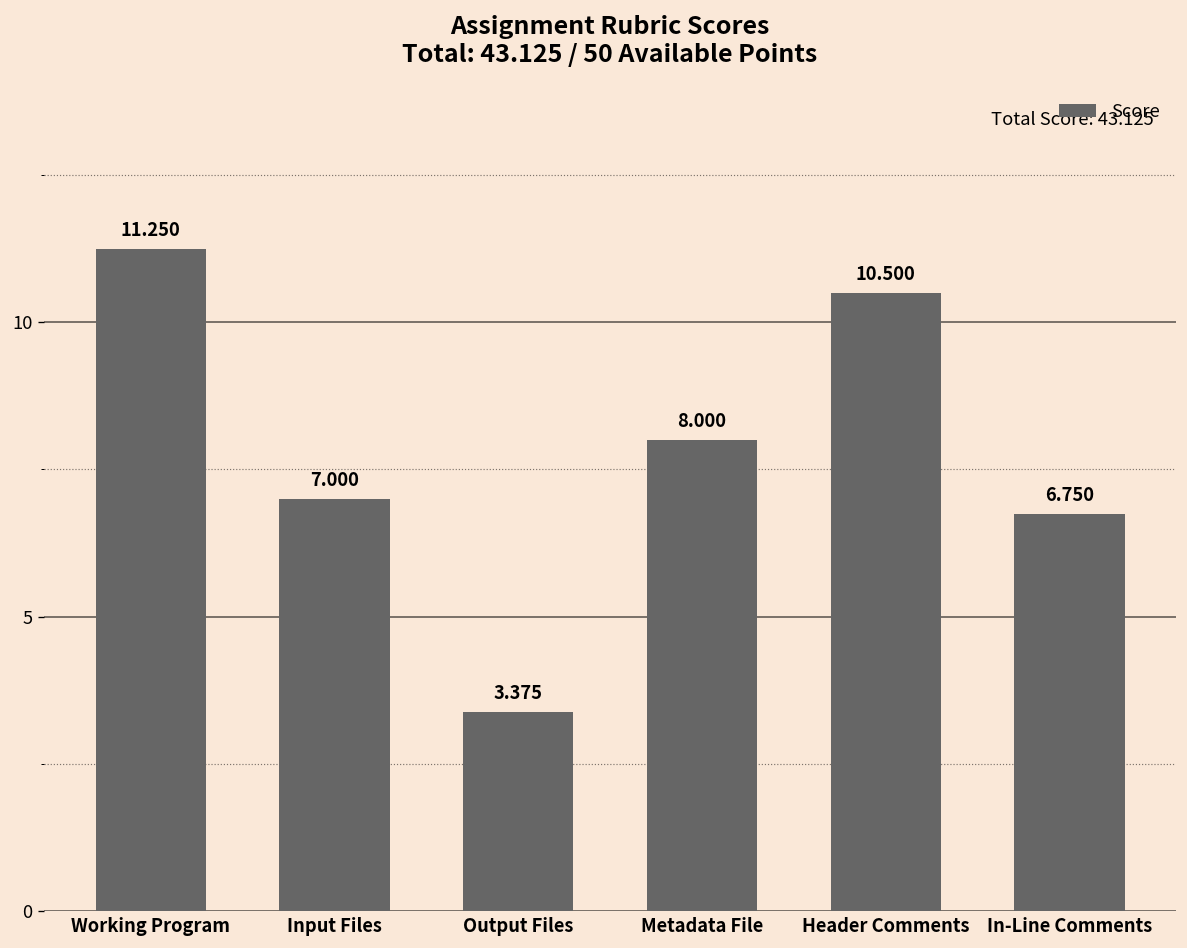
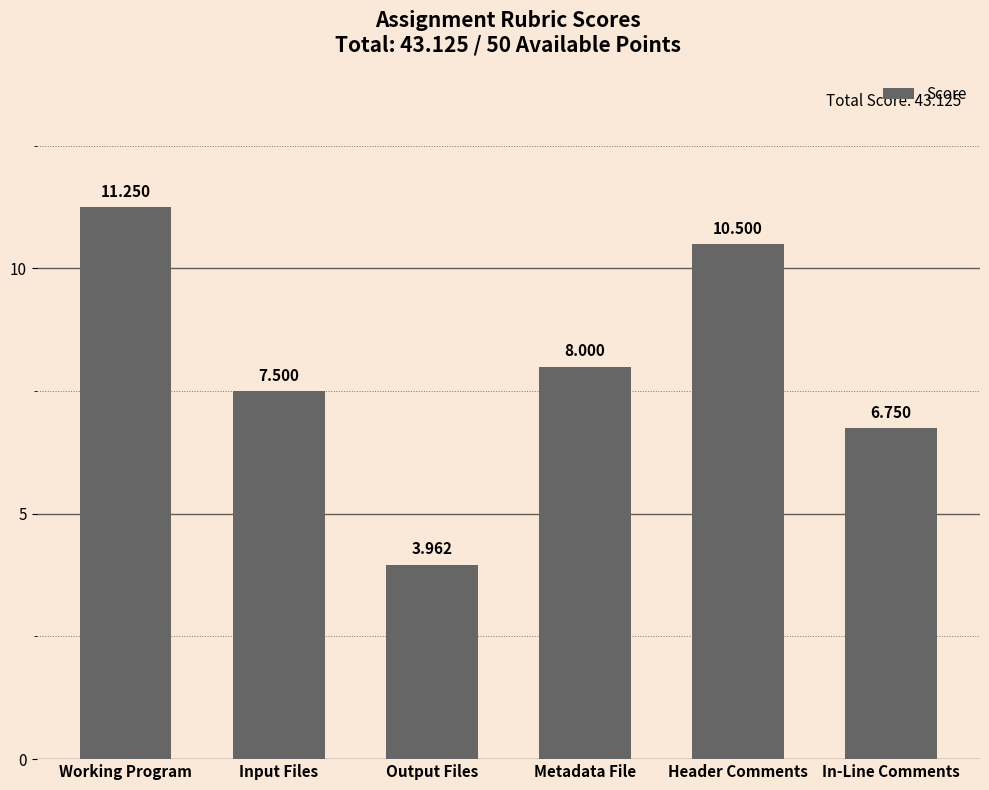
Input Files: 7.000 -> 7.500
Output Files: 3.375 -> 3.962
